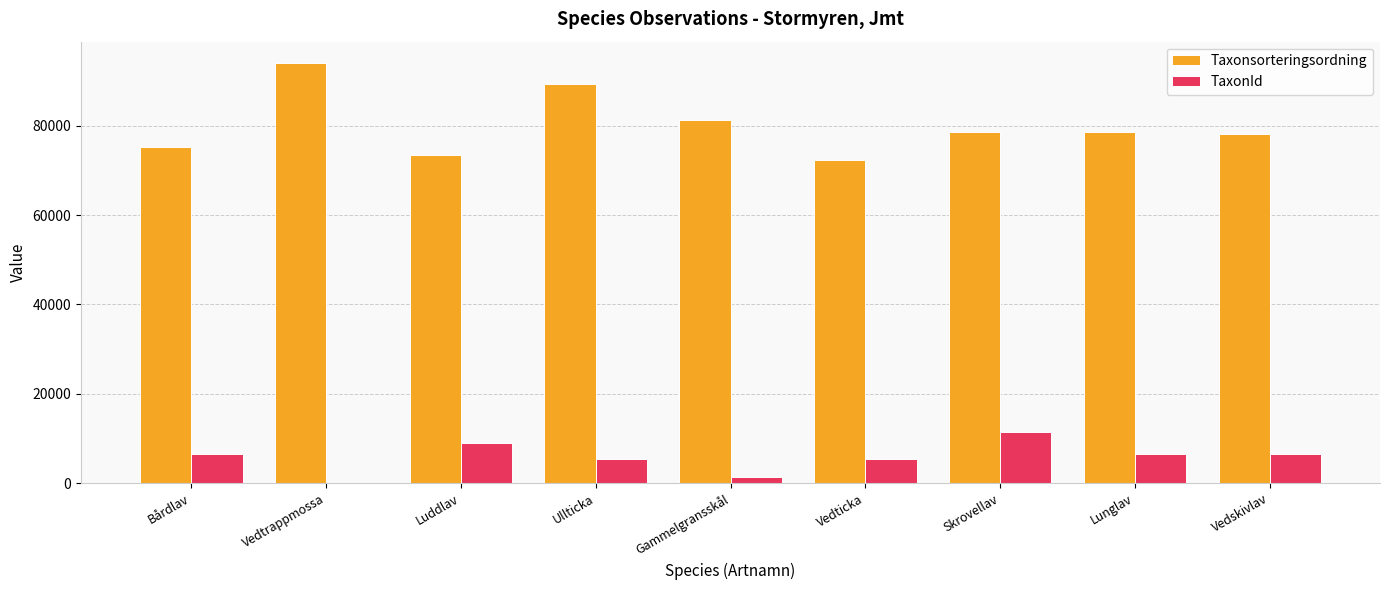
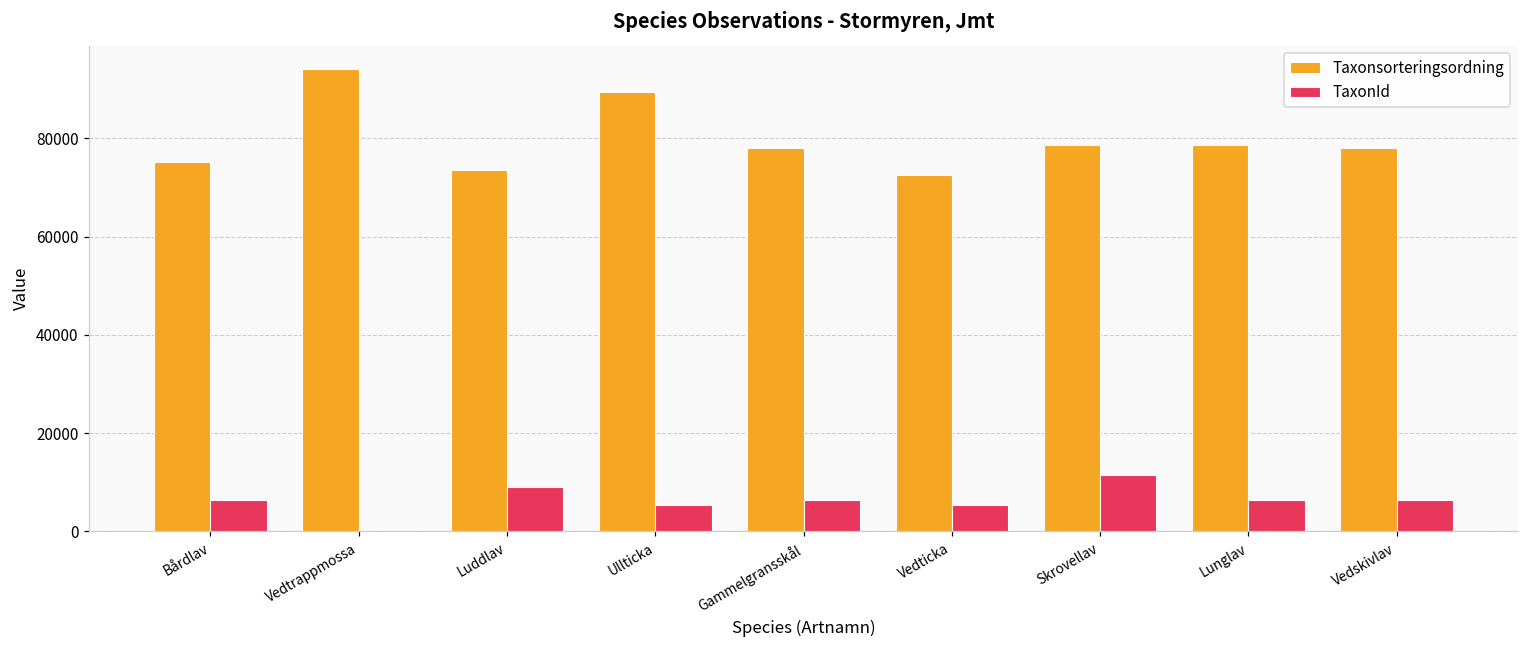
Taxonsorteringsordning, Gammelgransskål: 81000 -> 78000
TaxonId, Gammelgransskål: 1000 -> 6000
